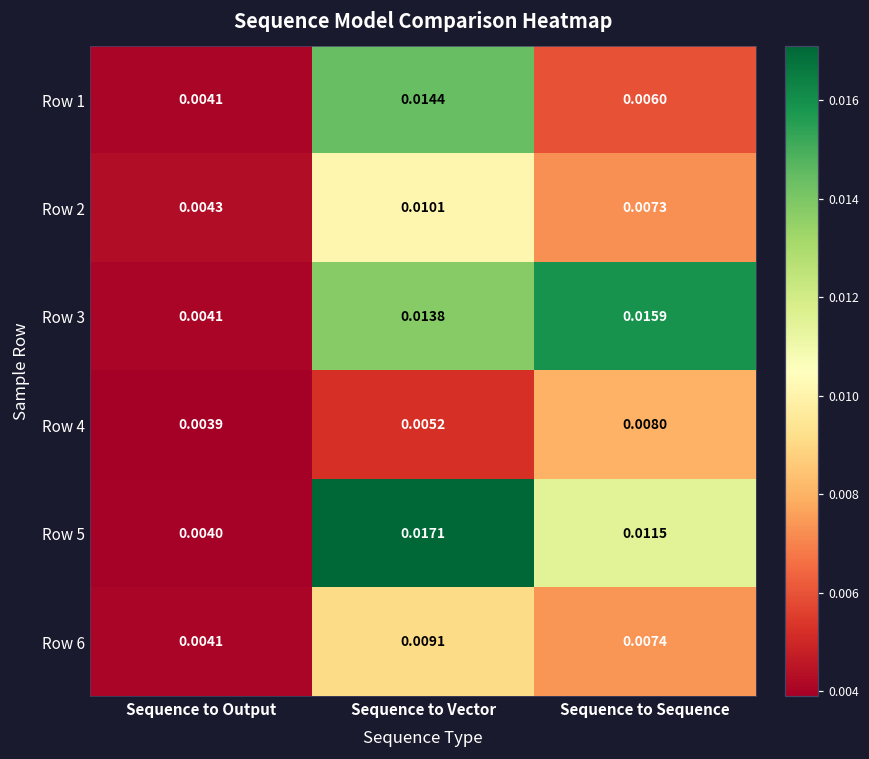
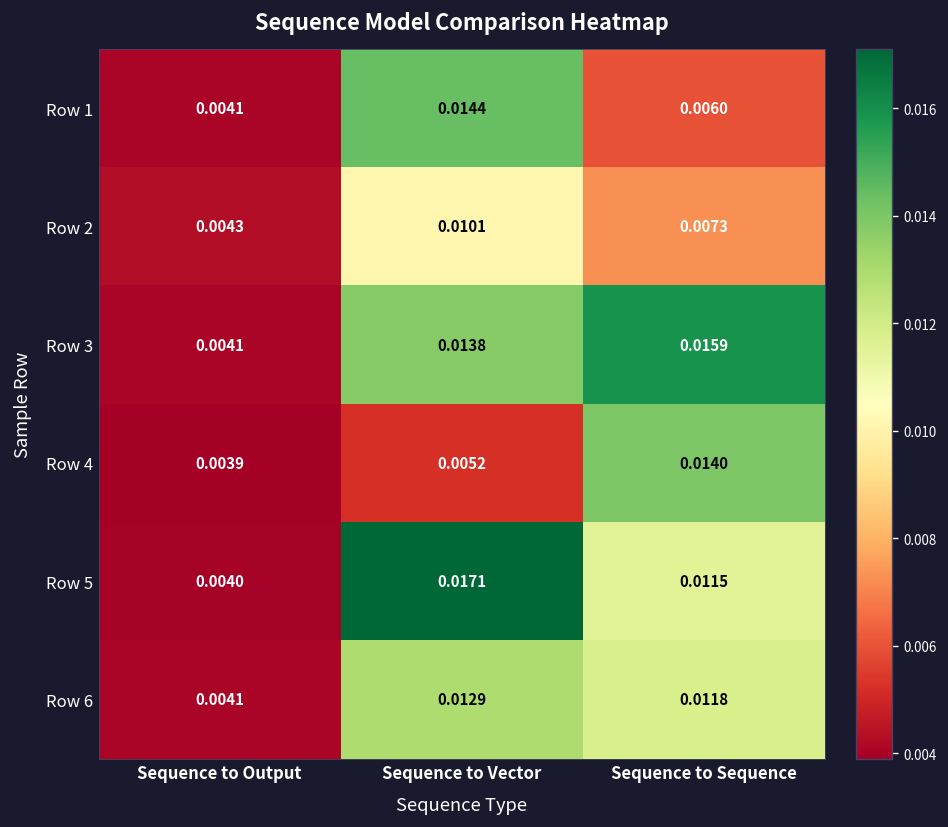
Row 4, Sequence to Sequence: 0.0080 -> 0.0140
Row 6, Sequence to Vector: 0.0091 -> 0.0129
Row 6, Sequence to Sequence: 0.0074 -> 0.0118
